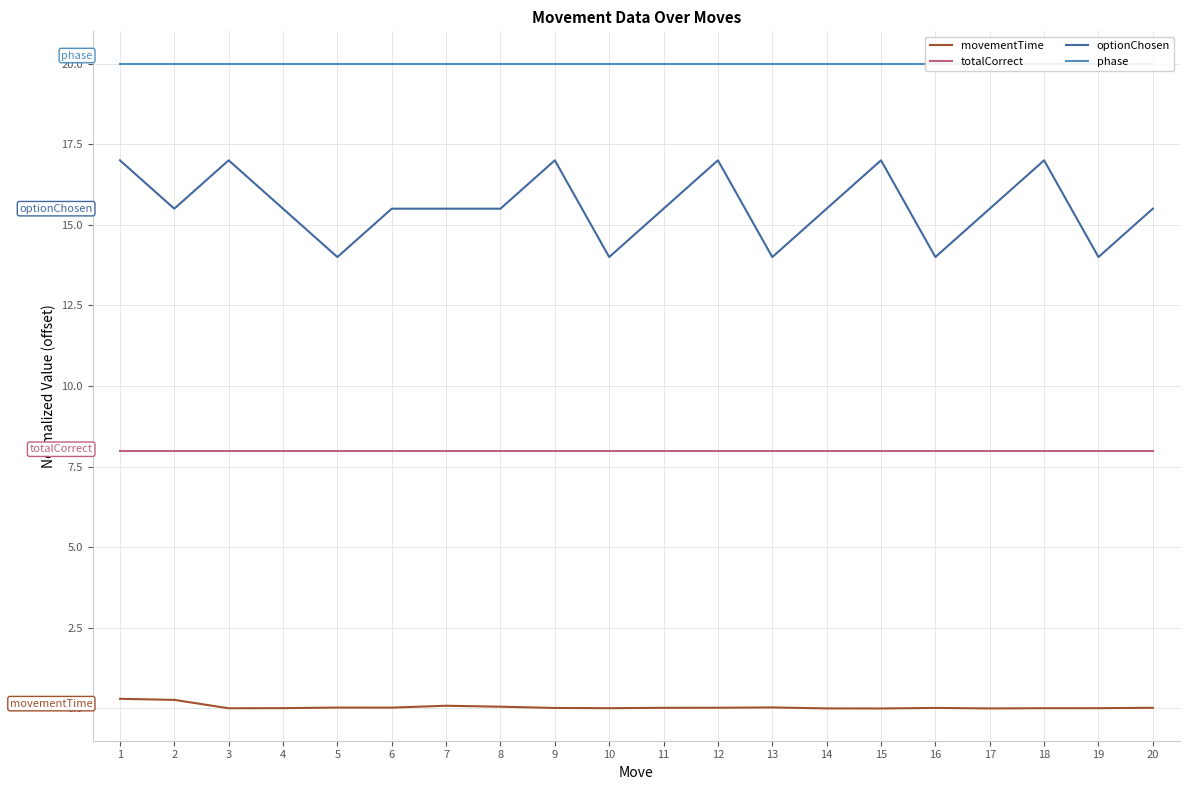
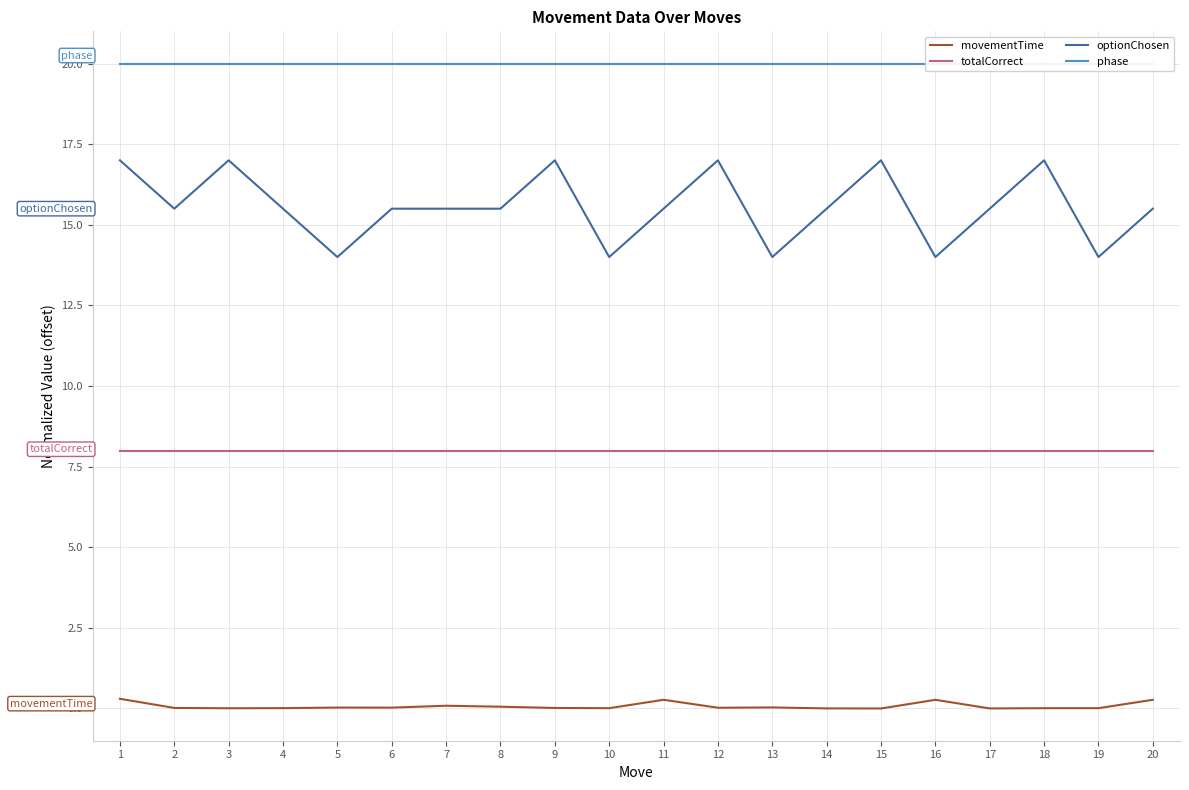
movementTime, 2: 0.3 -> 0.0
movementTime, 11: 0.0 -> 0.3
movementTime, 16: 0.0 -> 0.3
movementTime, 20: 0.0 -> 0.3
